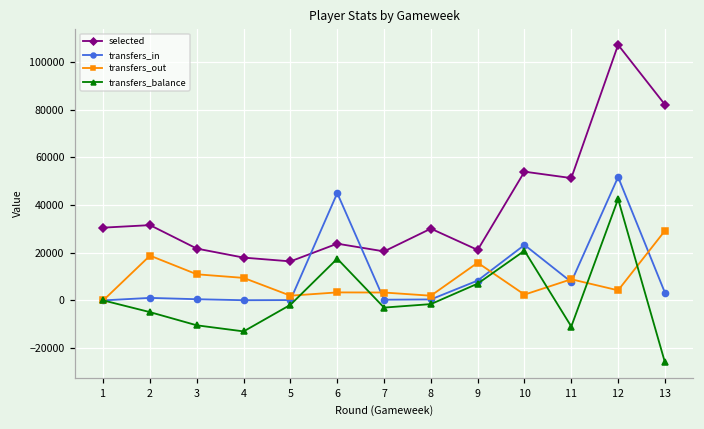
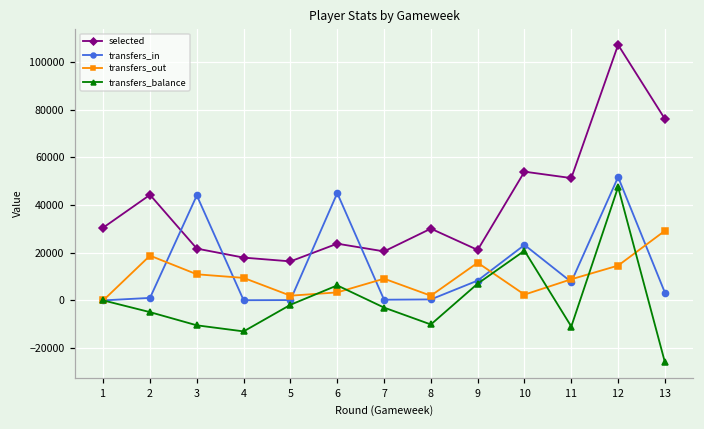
selected, 2: 32000 -> 44000
transfers_in, 3: 0 -> 44000
transfers_balance, 6: 18000 -> 6000
transfers_out, 7: 3000 -> 9000
transfers_balance, 8: -2000 -> -10000
transfers_out, 12: 4000 -> 15000
transfers_balance, 12: 43000 -> 48000
selected, 13: 82000 -> 76000
